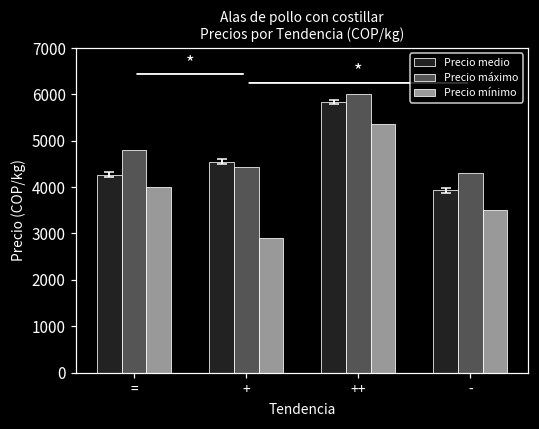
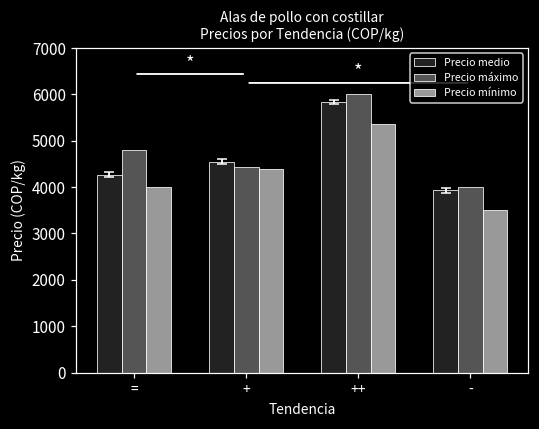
Precio mínimo, +: 2900 -> 4400
Precio máximo, -: 4300 -> 4000
